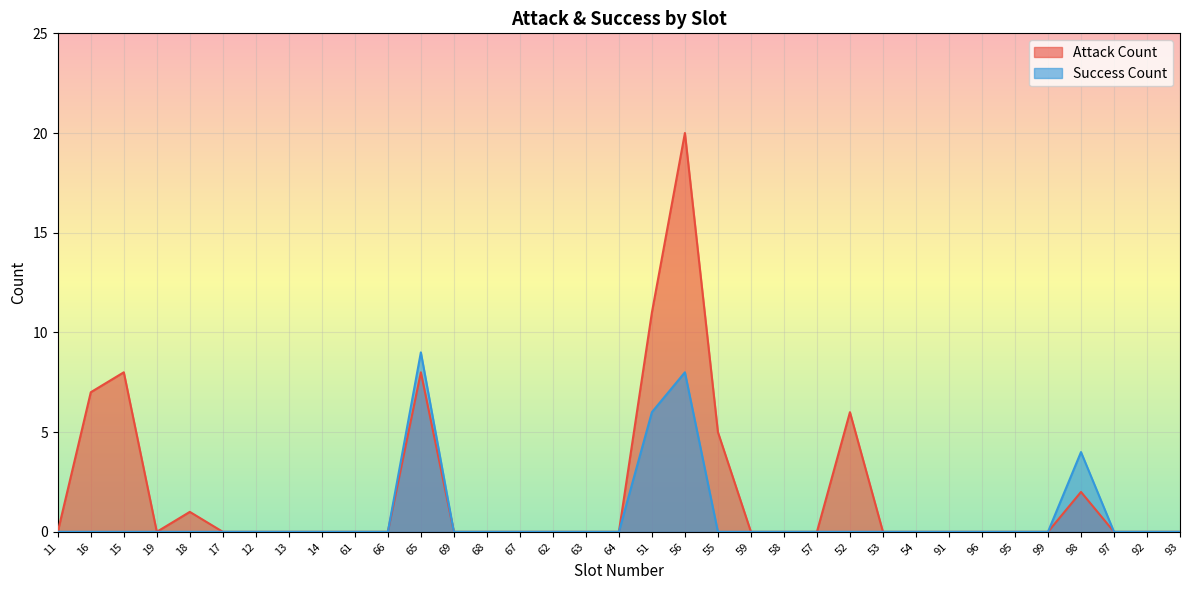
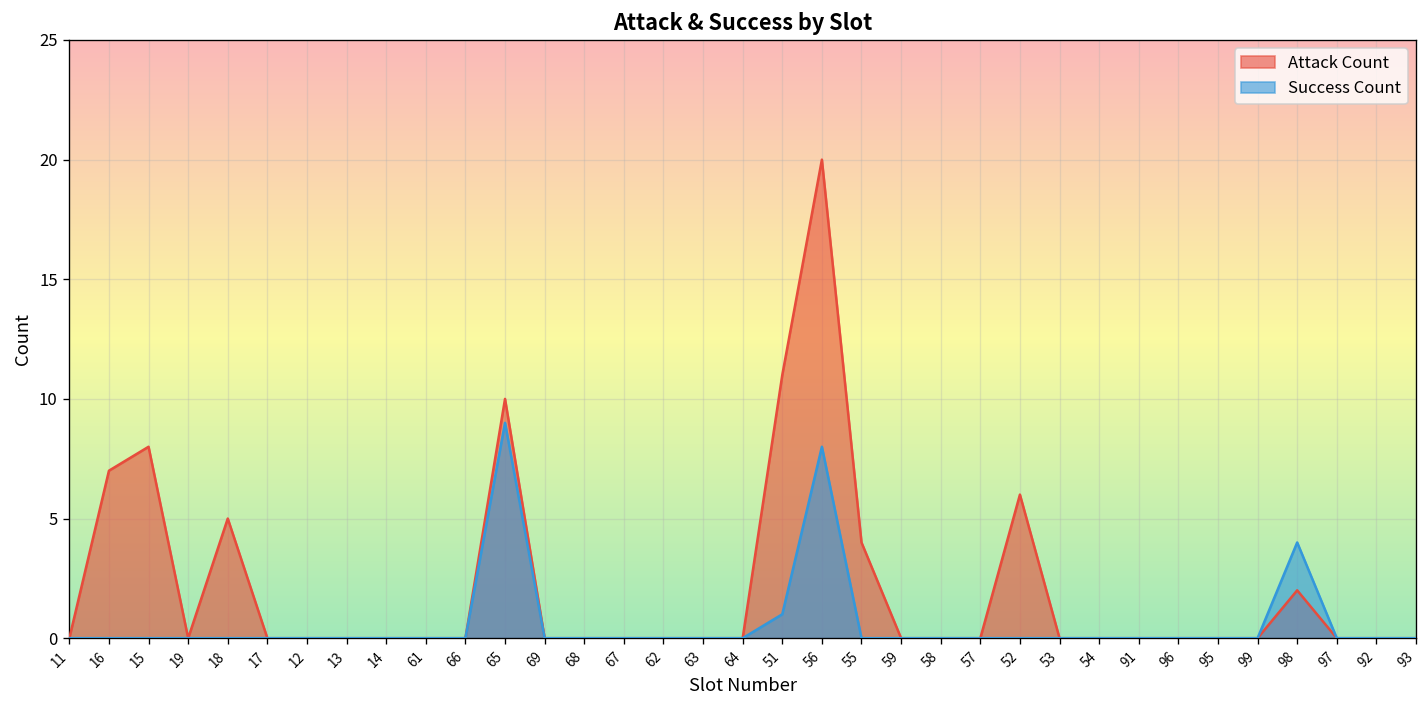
Attack Count, 18: 1 -> 5
Attack Count, 65: 8 -> 10
Success Count, 51: 6 -> 1
Attack Count, 55: 5 -> 4
